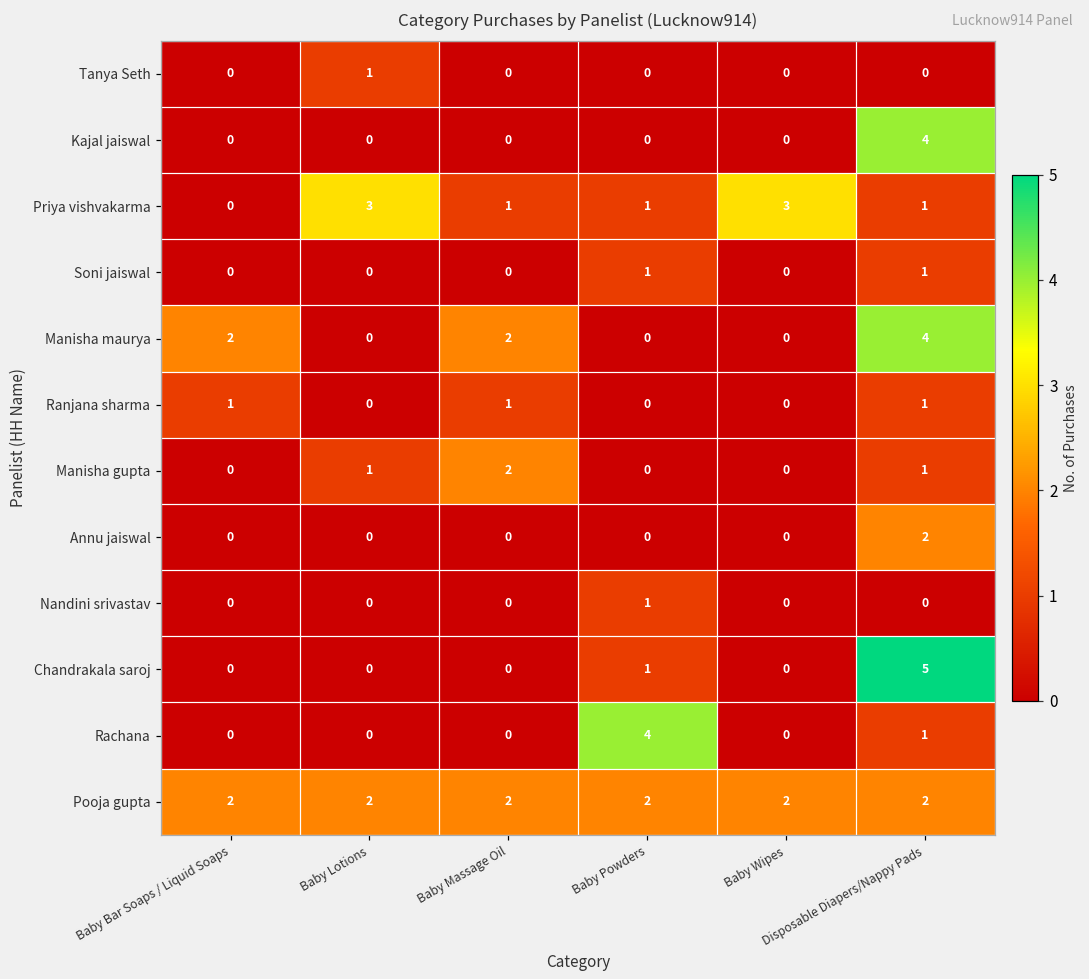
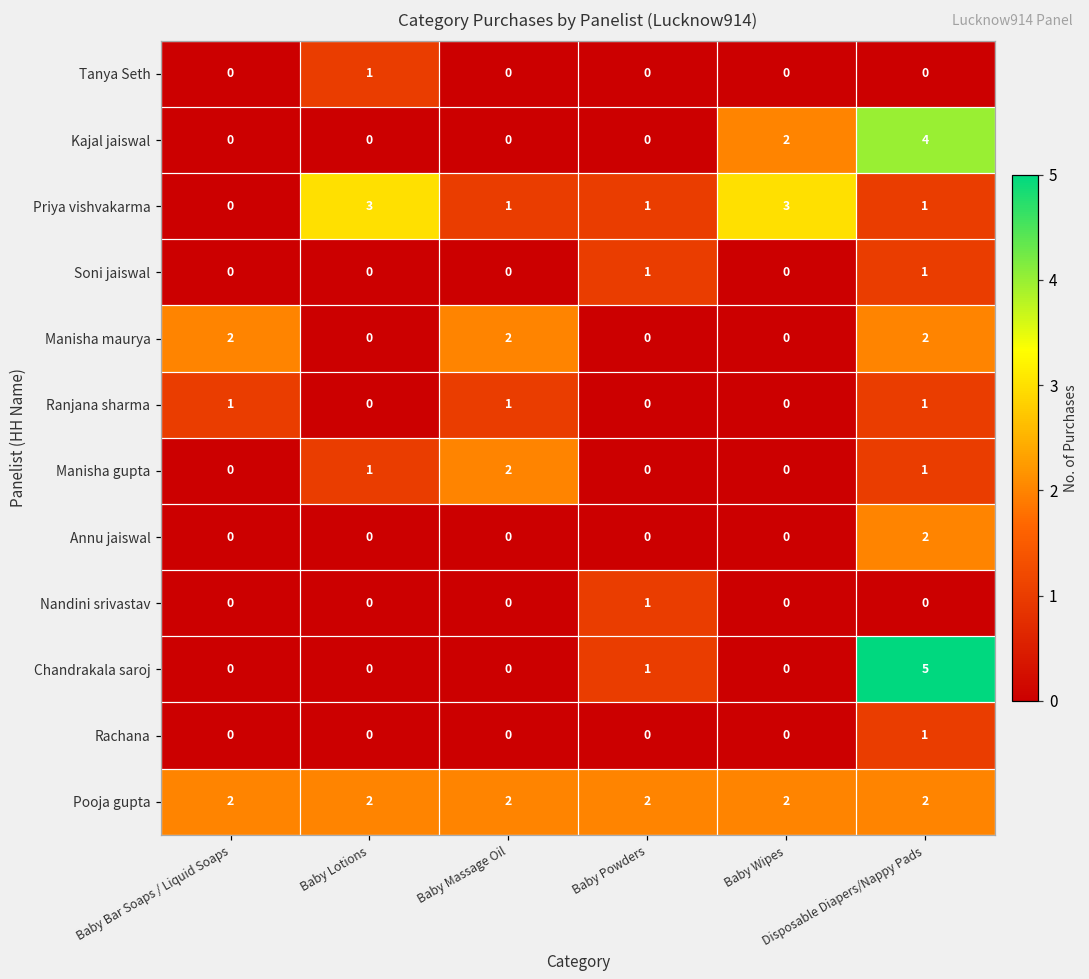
Kajal jaiswal, Baby Wipes: 0 -> 2
Manisha maurya, Disposable Diapers/Nappy Pads: 4 -> 2
Rachana, Baby Powders: 4 -> 0
